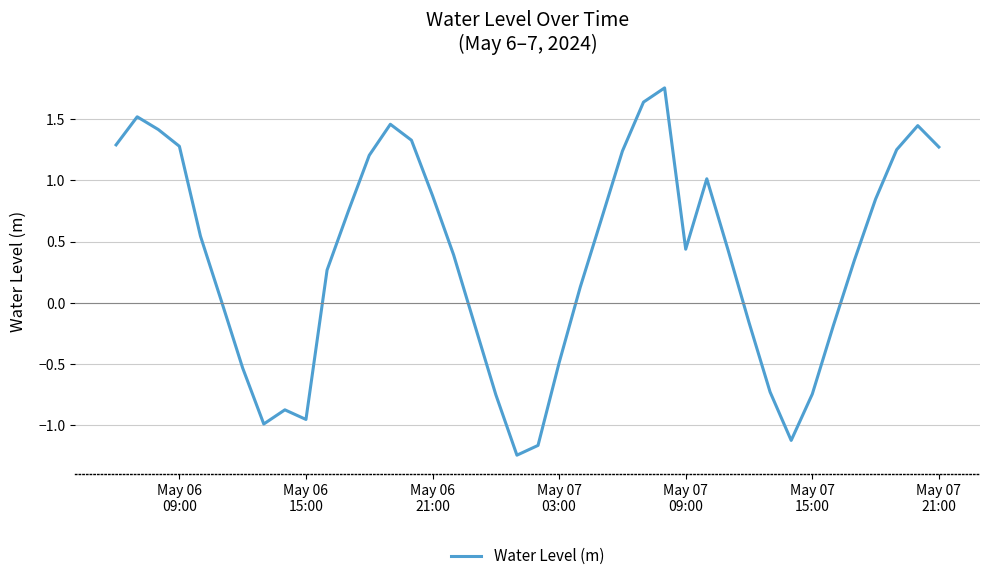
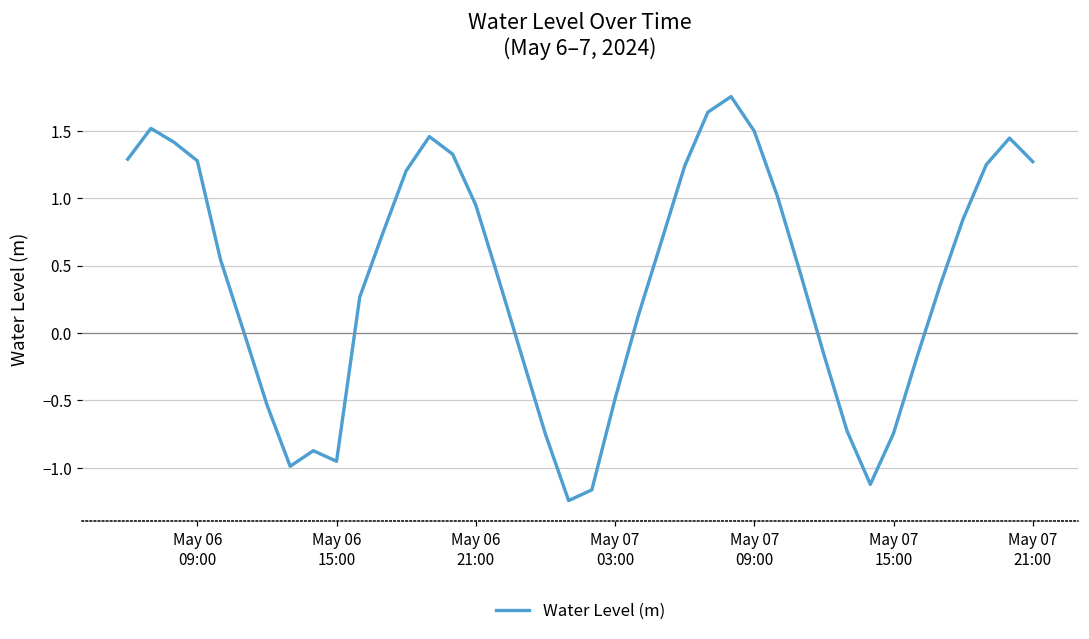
May 06 21:00: 0.87 -> 0.95
May 07 09:00: 0.44 -> 1.50
